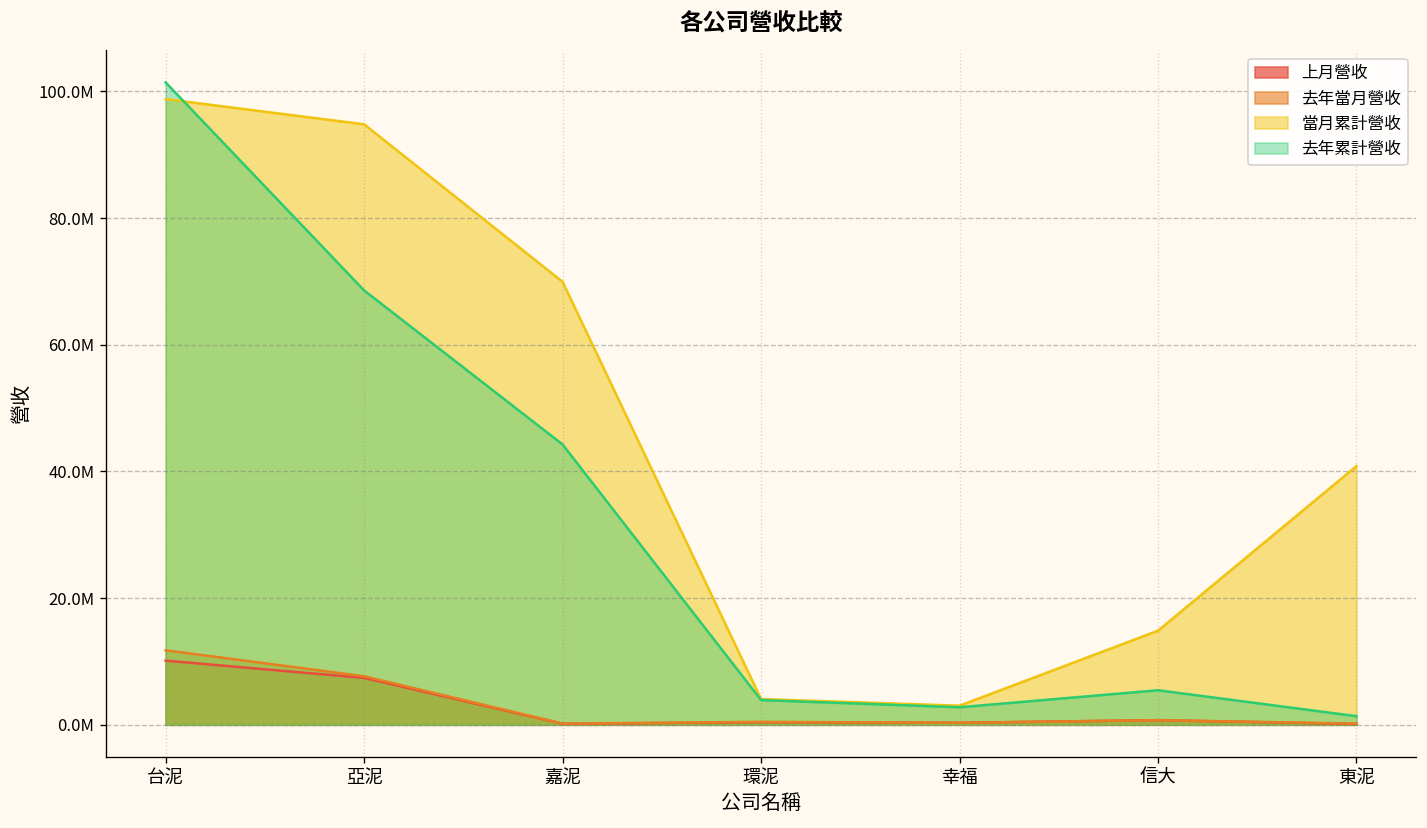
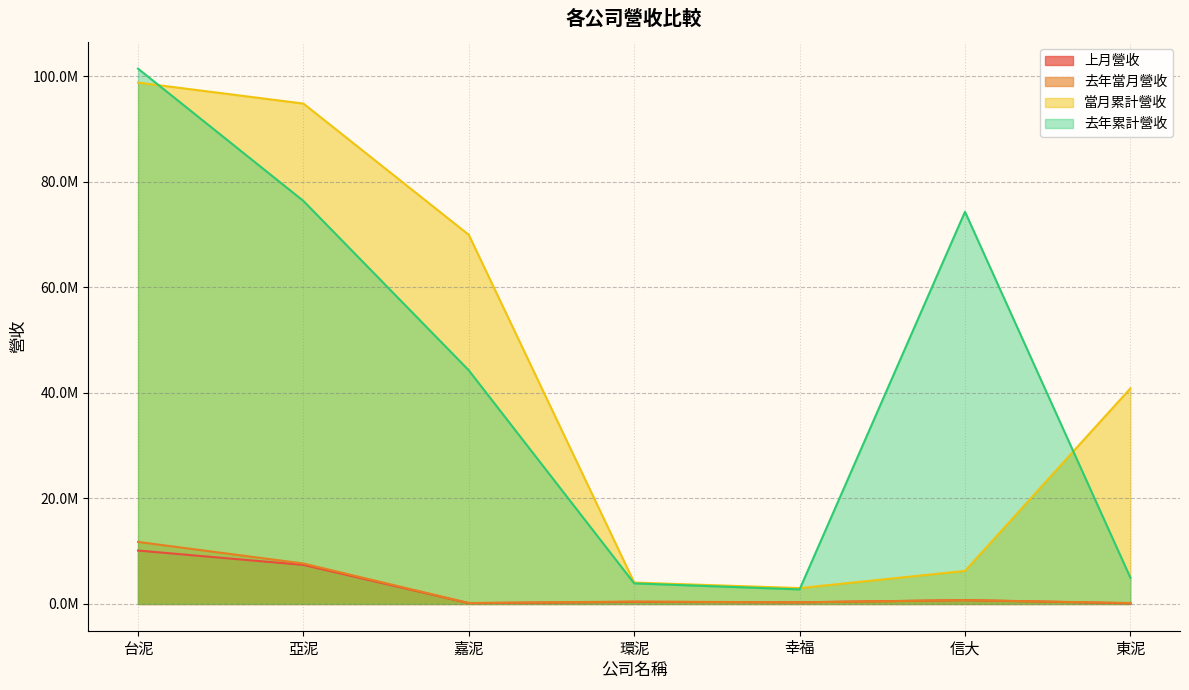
去年累計營收, 亞泥: 69000000 -> 76000000
當月累計營收, 信大: 15000000 -> 6000000
去年累計營收, 信大: 5000000 -> 74000000
去年累計營收, 東泥: 1000000 -> 5000000
